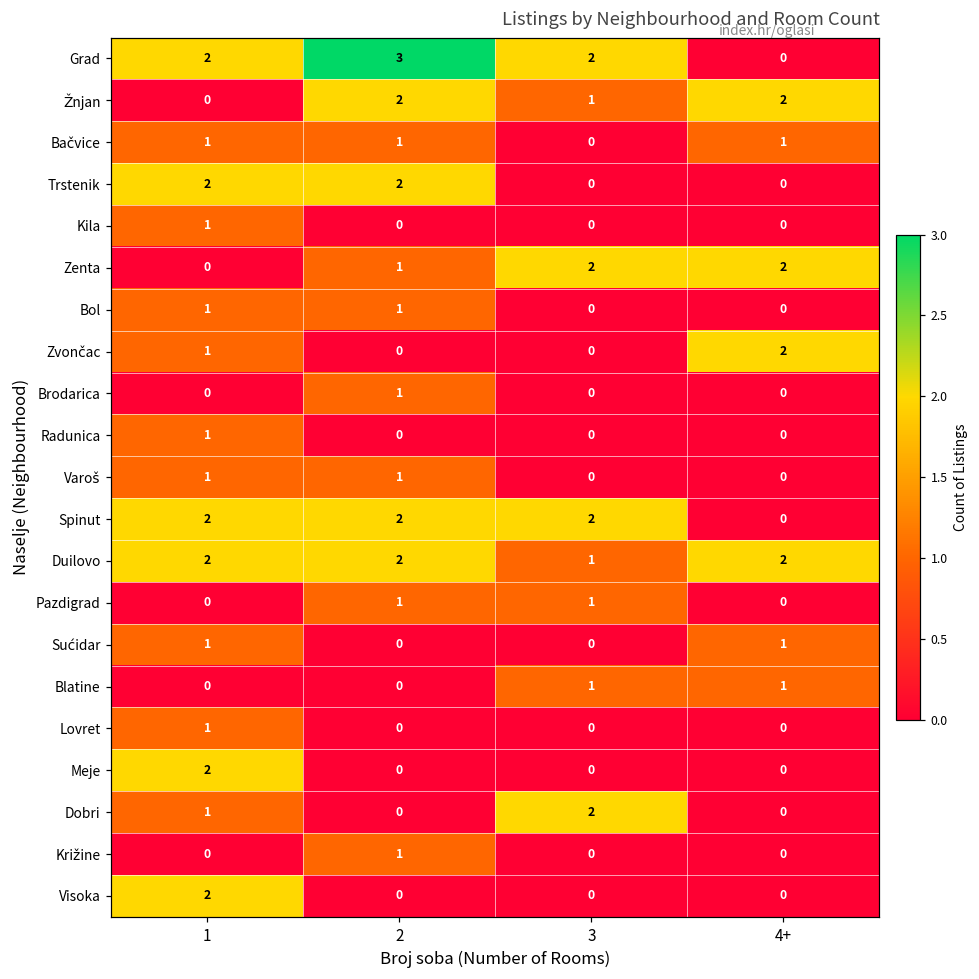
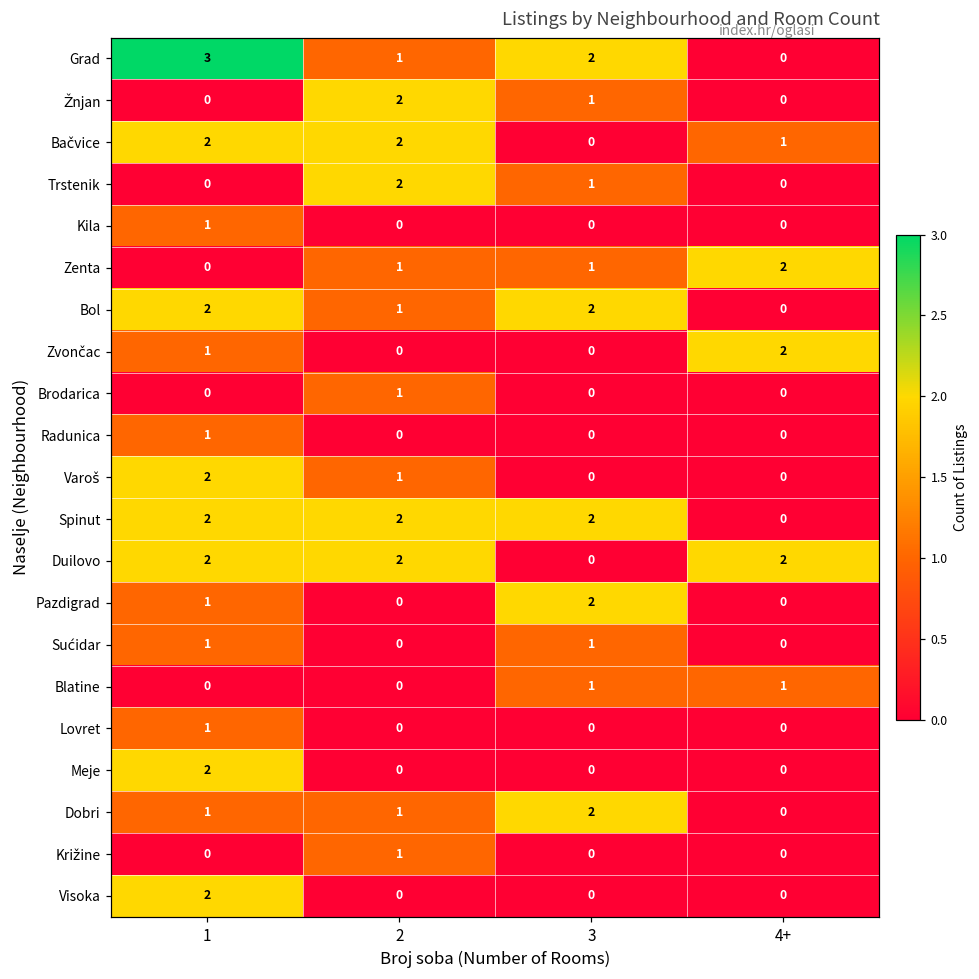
Grad, 1: 2 -> 3
Grad, 2: 3 -> 1
Žnjan, 4+: 2 -> 0
Bačvice, 1: 1 -> 2
Bačvice, 2: 1 -> 2
Trstenik, 1: 2 -> 0
Trstenik, 3: 0 -> 1
Zenta, 3: 2 -> 1
Bol, 1: 1 -> 2
Bol, 3: 0 -> 2
Varoš, 1: 1 -> 2
Duilovo, 3: 1 -> 0
Pazdigrad, 1: 0 -> 1
Pazdigrad, 2: 1 -> 0
Pazdigrad, 3: 1 -> 2
Sućidar, 3: 0 -> 1
Sućidar, 4+: 1 -> 0
Dobri, 2: 0 -> 1
